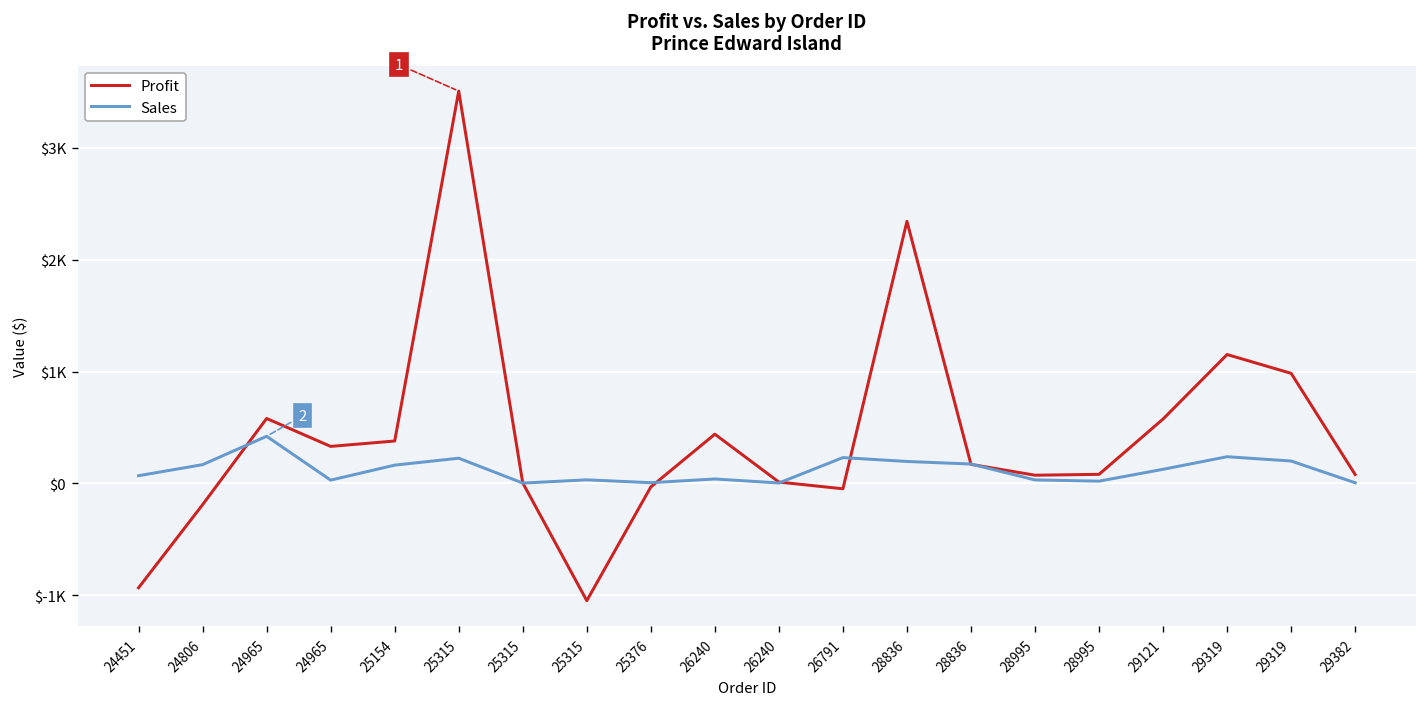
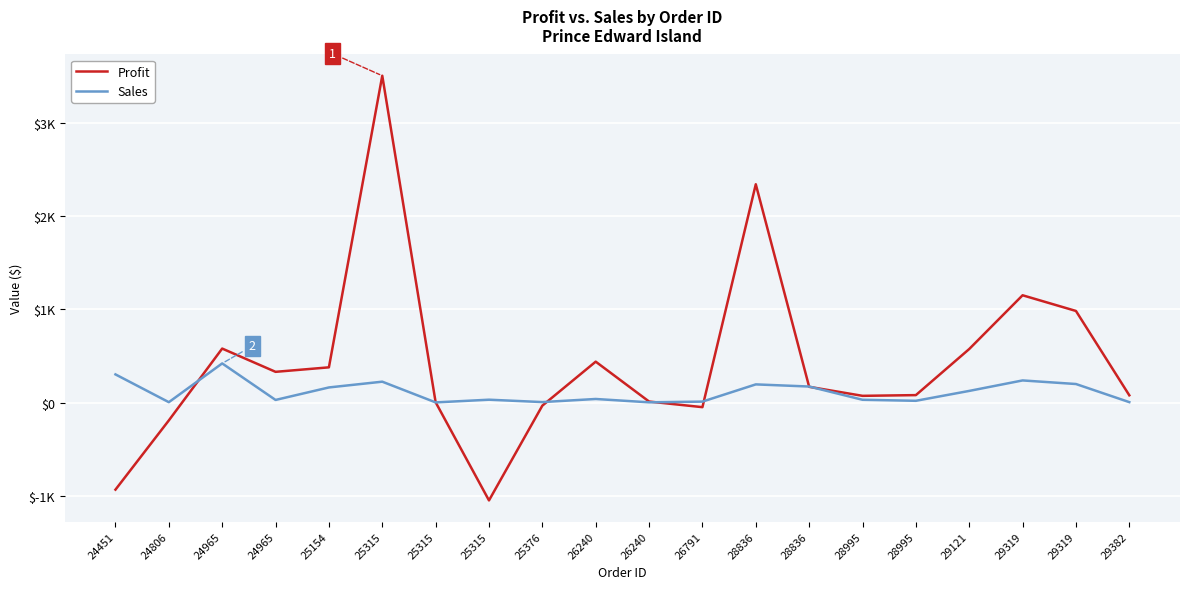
Sales, 24451: $100 -> $300
Sales, 24806: $200 -> $0
Sales, 26791: $200 -> $0
